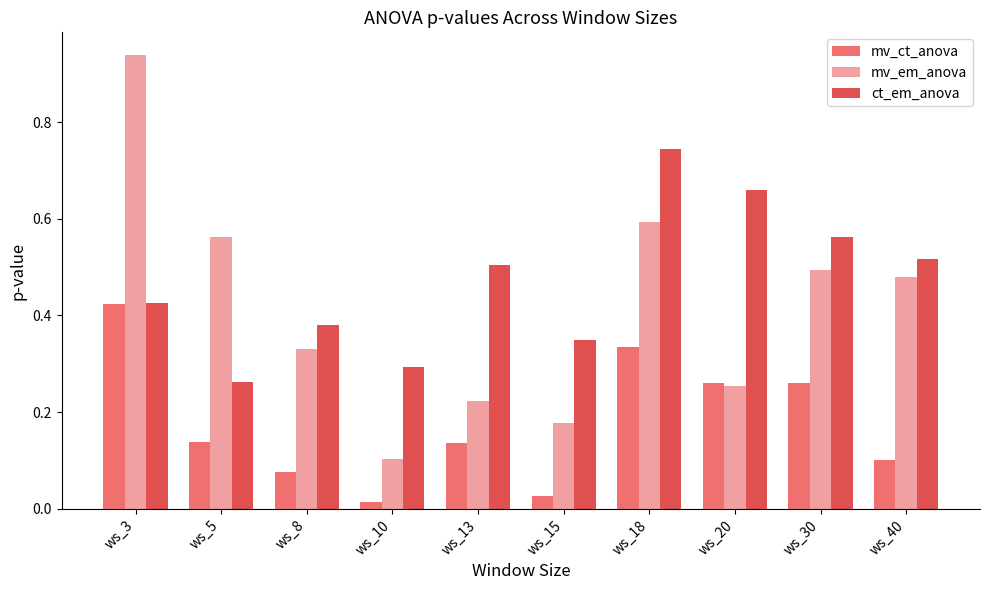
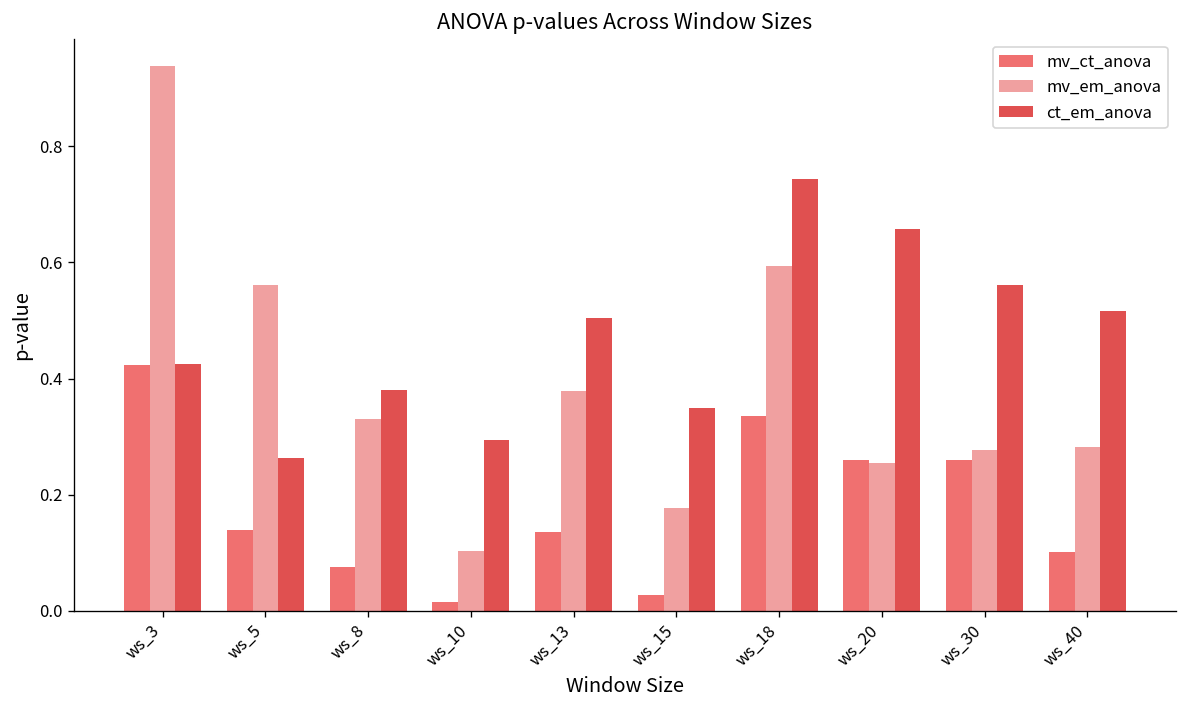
mv_em_anova, ws_13: 0.22 -> 0.38
mv_em_anova, ws_30: 0.49 -> 0.28
mv_em_anova, ws_40: 0.48 -> 0.28
